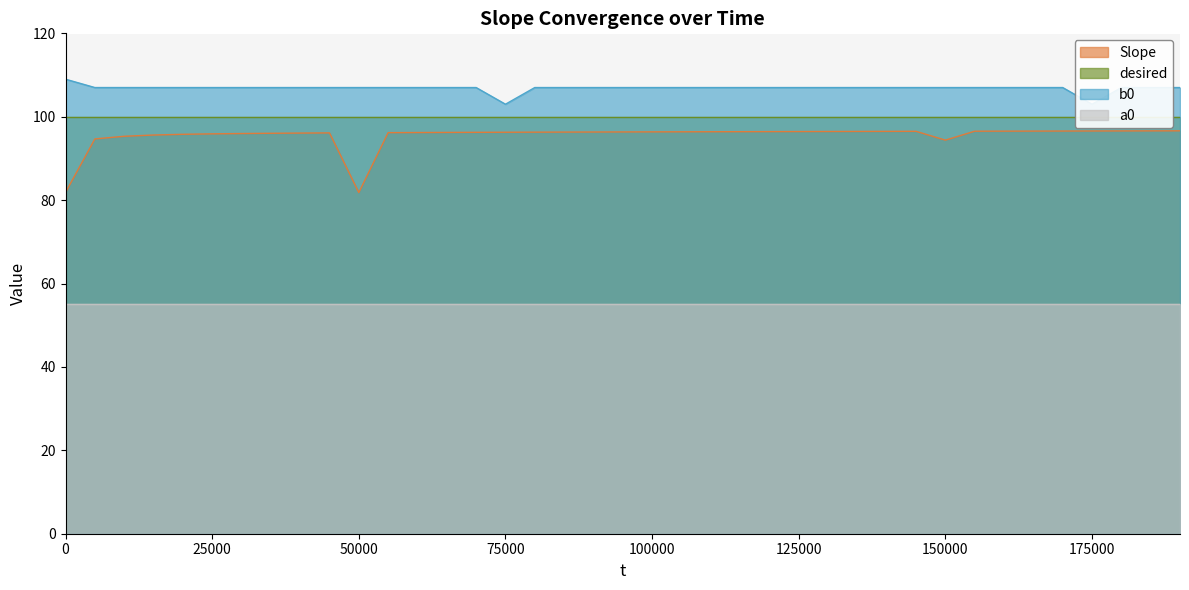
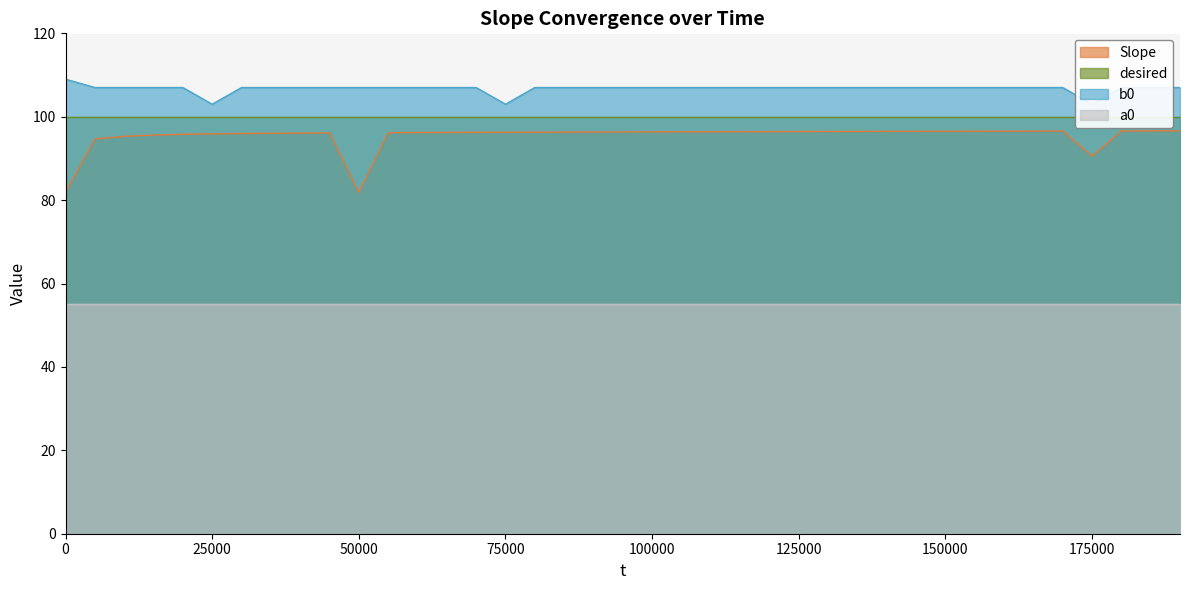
b0, 25000: 107 -> 103
Slope, 150000: 94 -> 97
Slope, 175000: 97 -> 91
